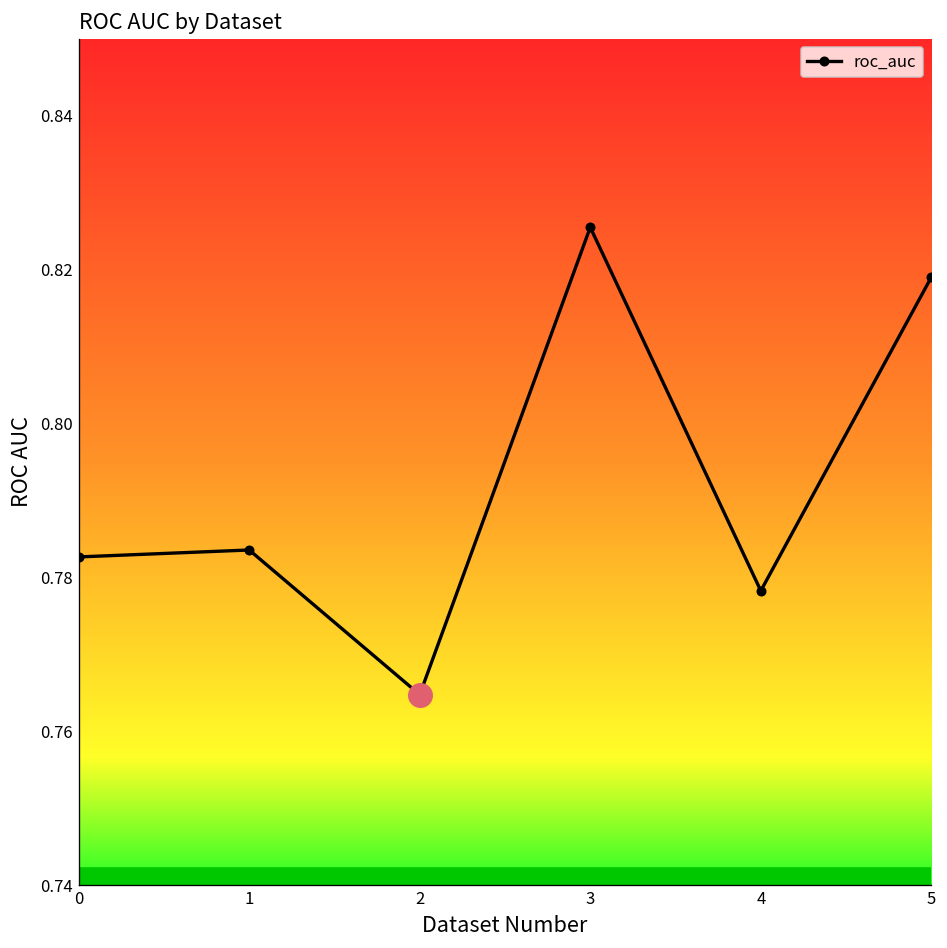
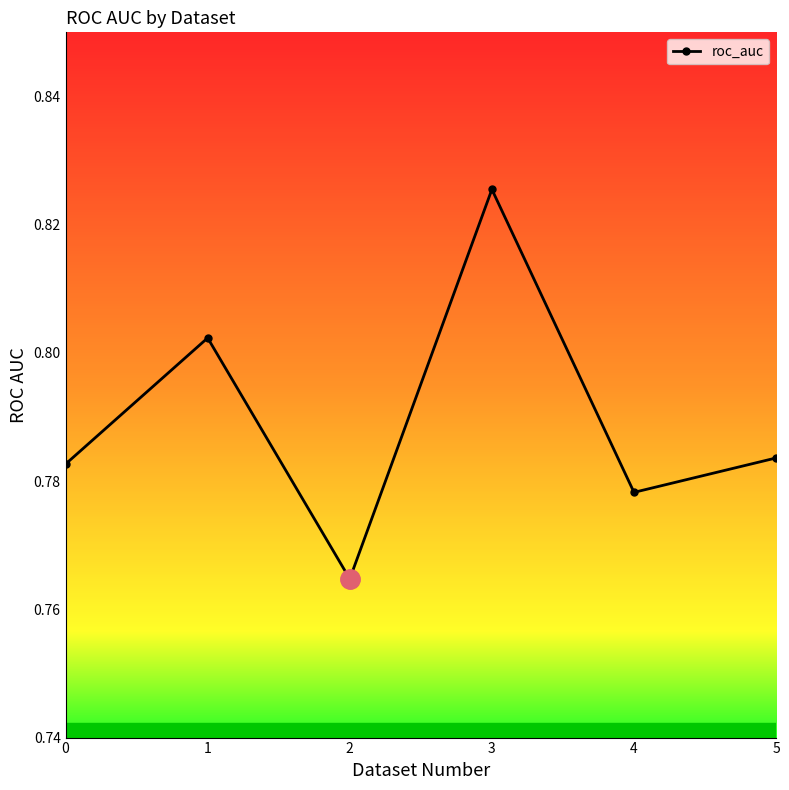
roc_auc, 1: 0.784 -> 0.802
roc_auc, 5: 0.819 -> 0.784
